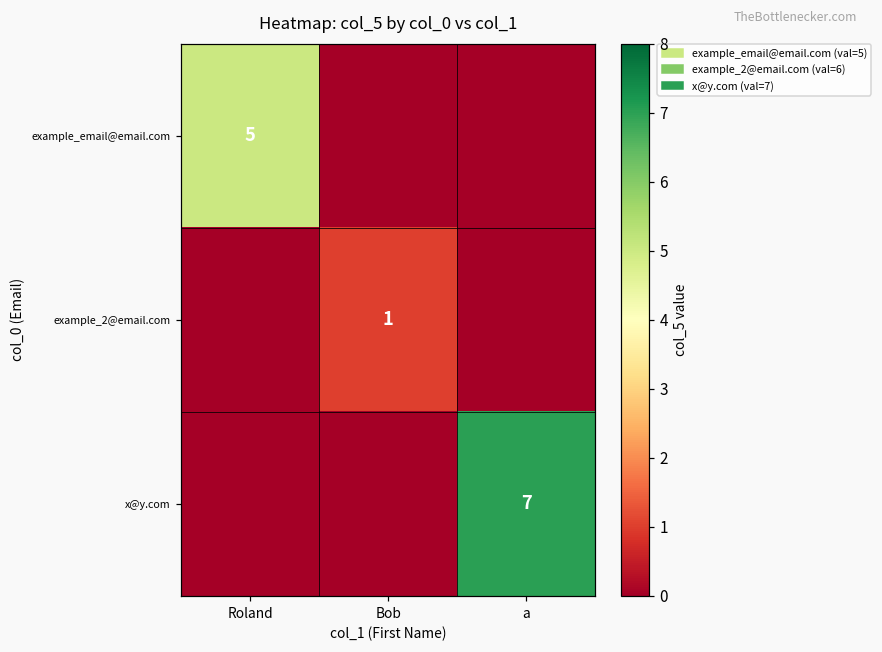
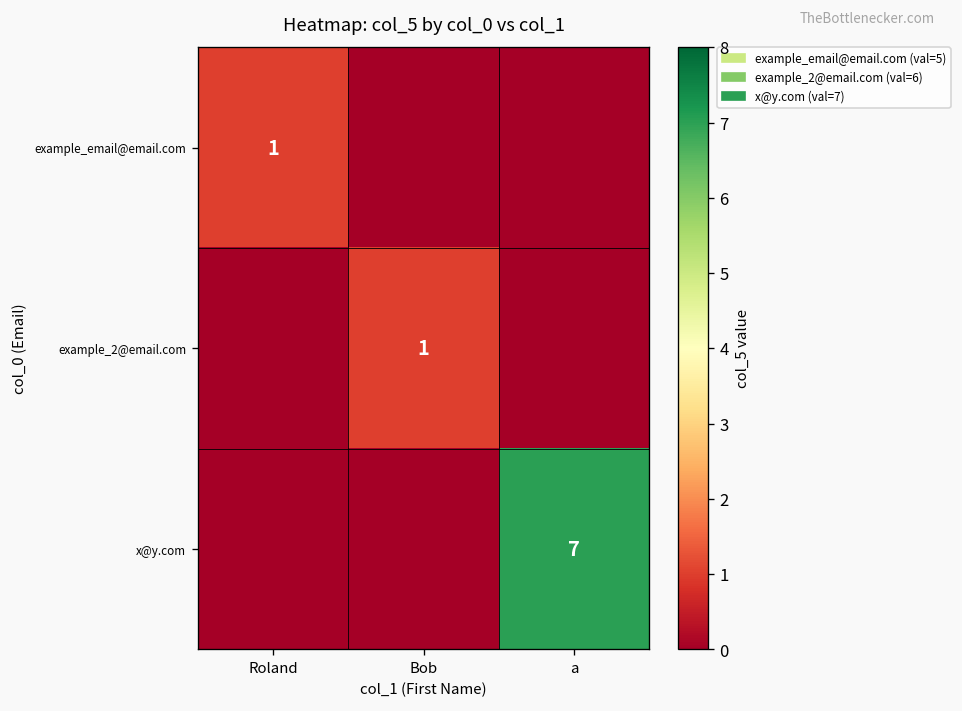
example_email@email.com, Roland: 5 -> 1
